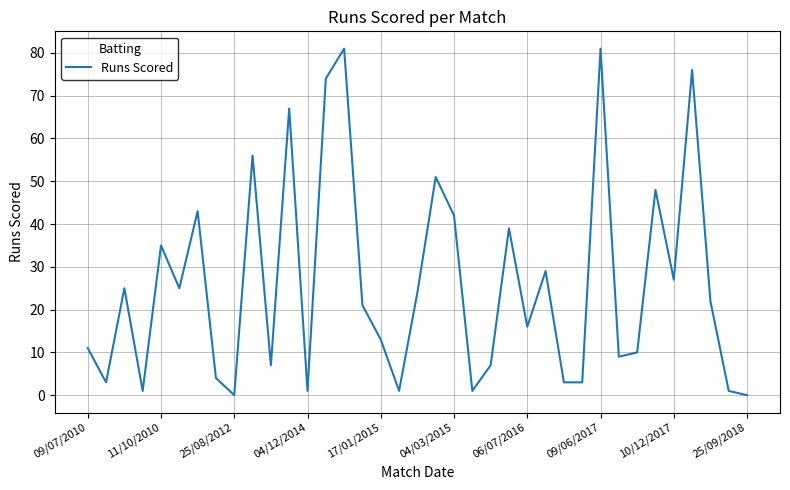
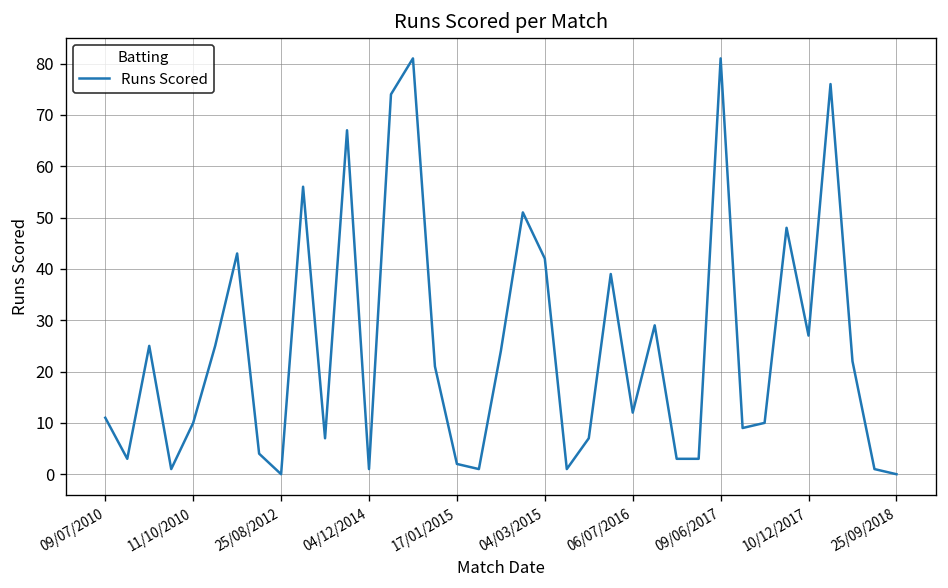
11/10/2010: 35 -> 10
17/01/2015: 13 -> 2
06/07/2016: 16 -> 12
